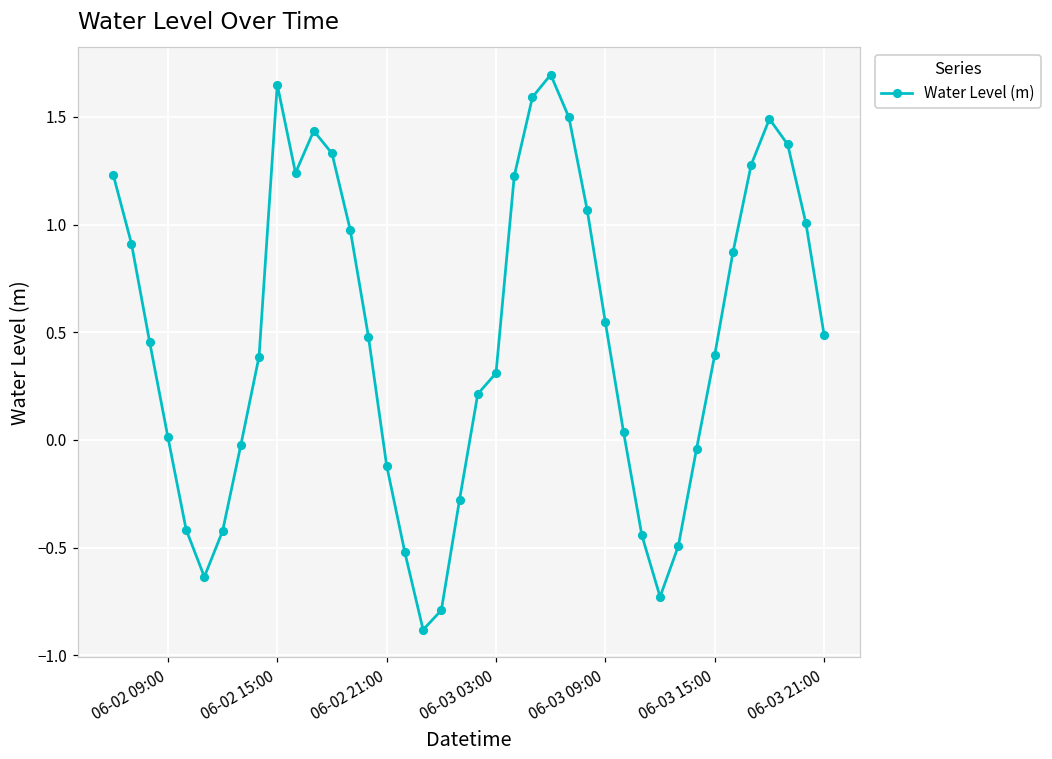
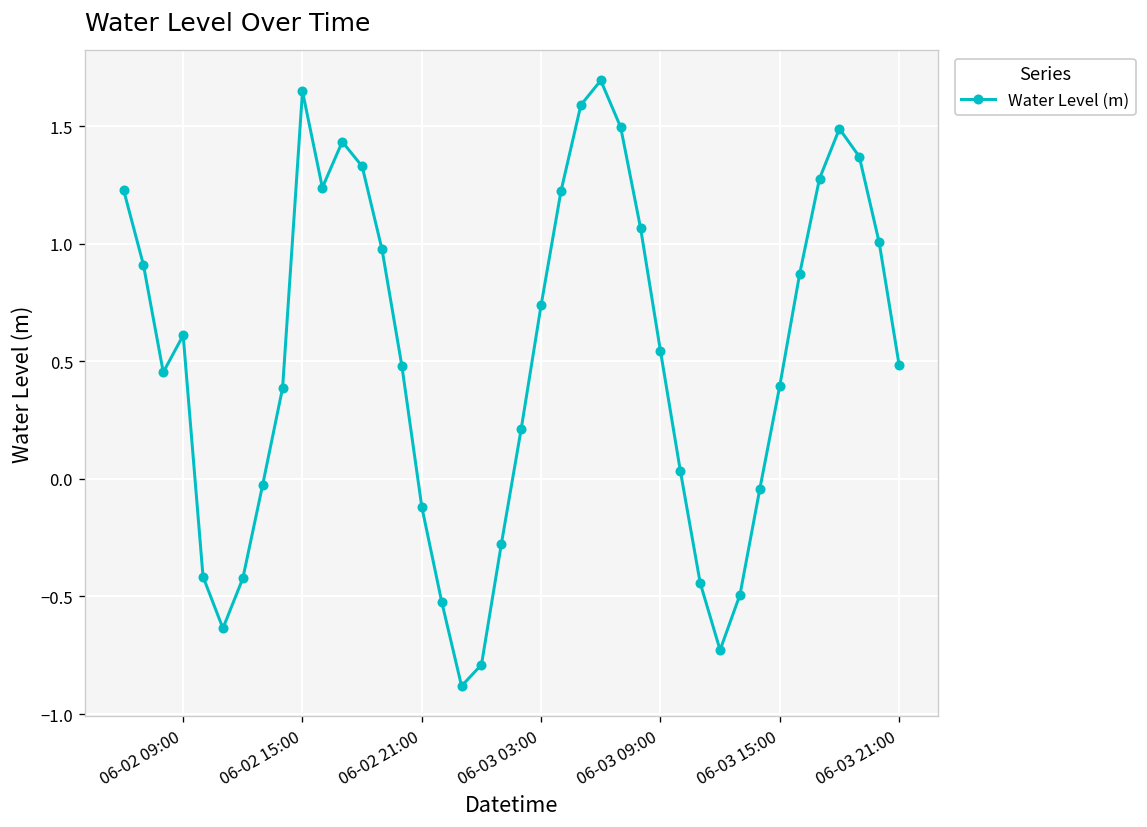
06-02 09:00: 0.01 -> 0.61
06-03 03:00: 0.31 -> 0.74
